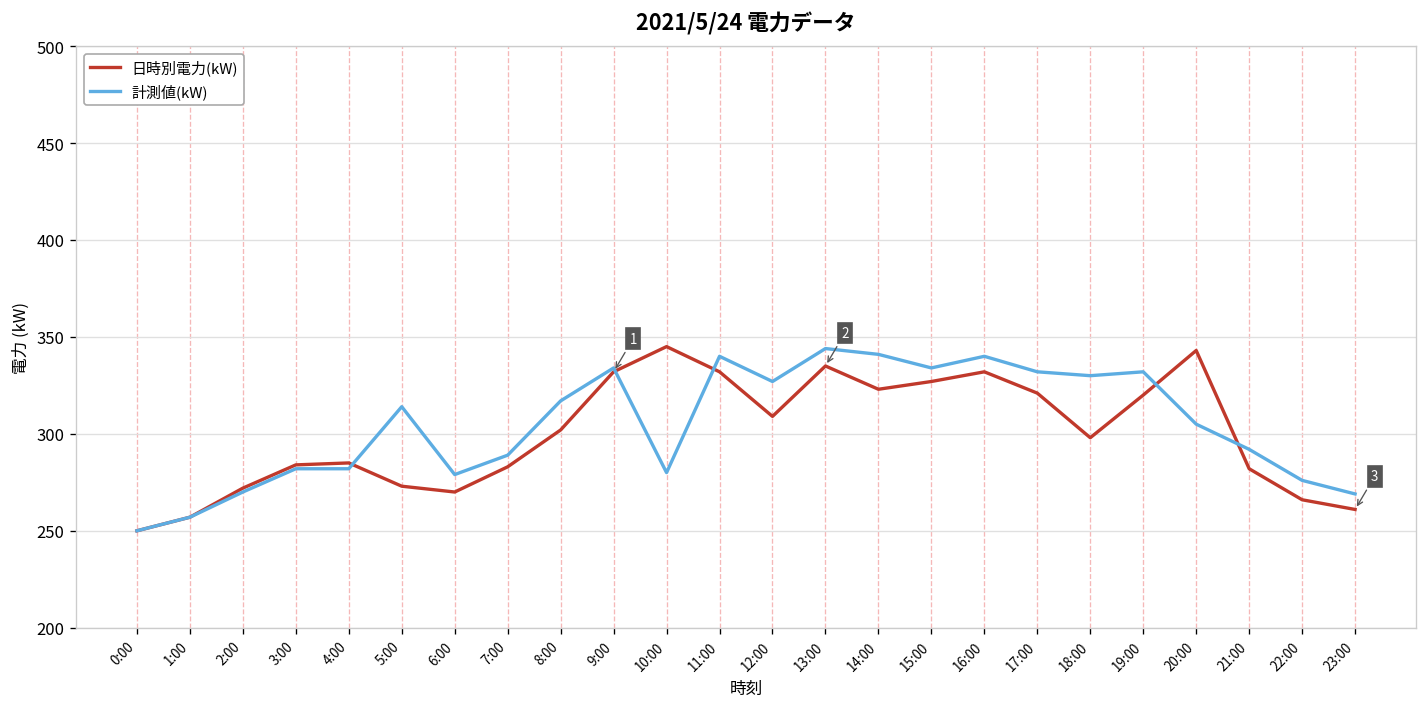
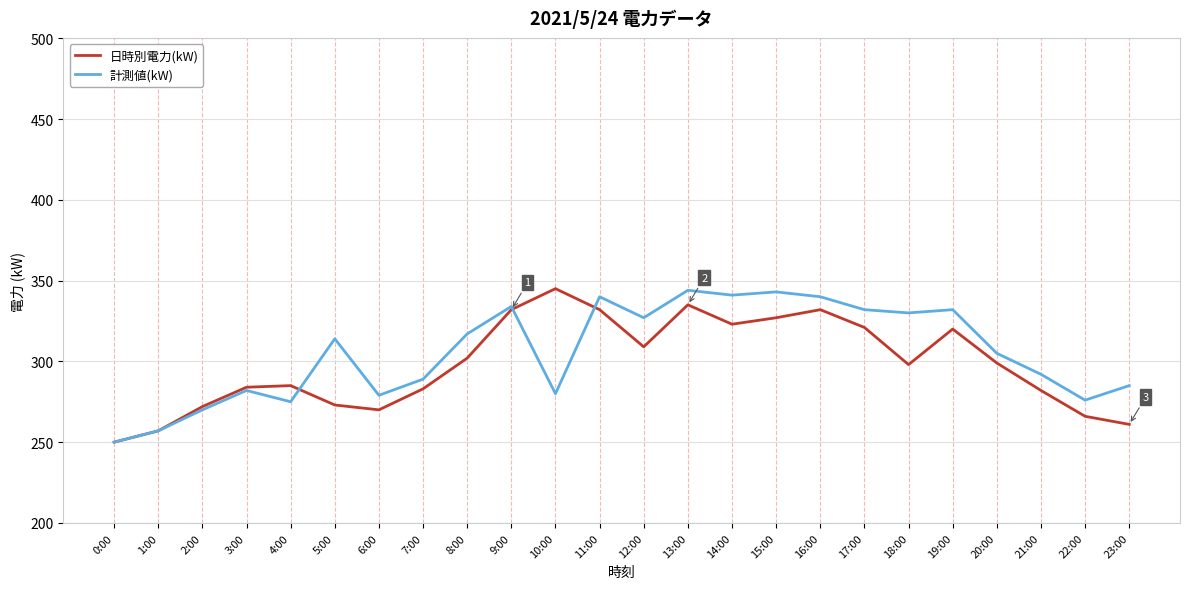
計測値(kW), 4:00: 282 -> 275
計測値(kW), 15:00: 334 -> 343
日時別電力(kW), 20:00: 343 -> 299
計測値(kW), 23:00: 269 -> 285
